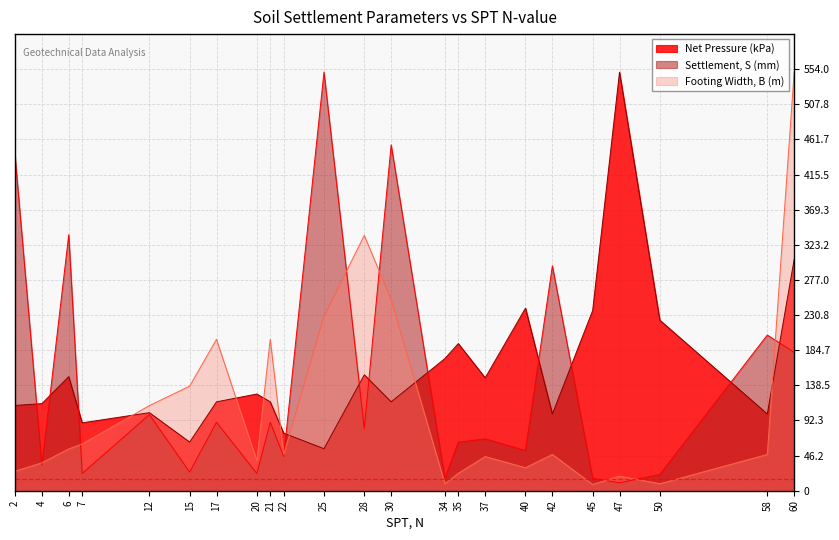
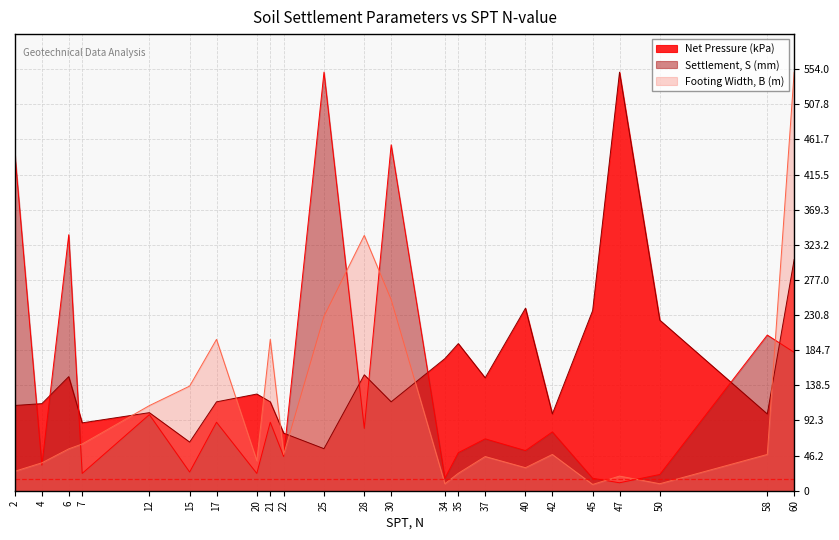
Settlement, S (mm), 35: 60 -> 50
Settlement, S (mm), 42: 300 -> 80
